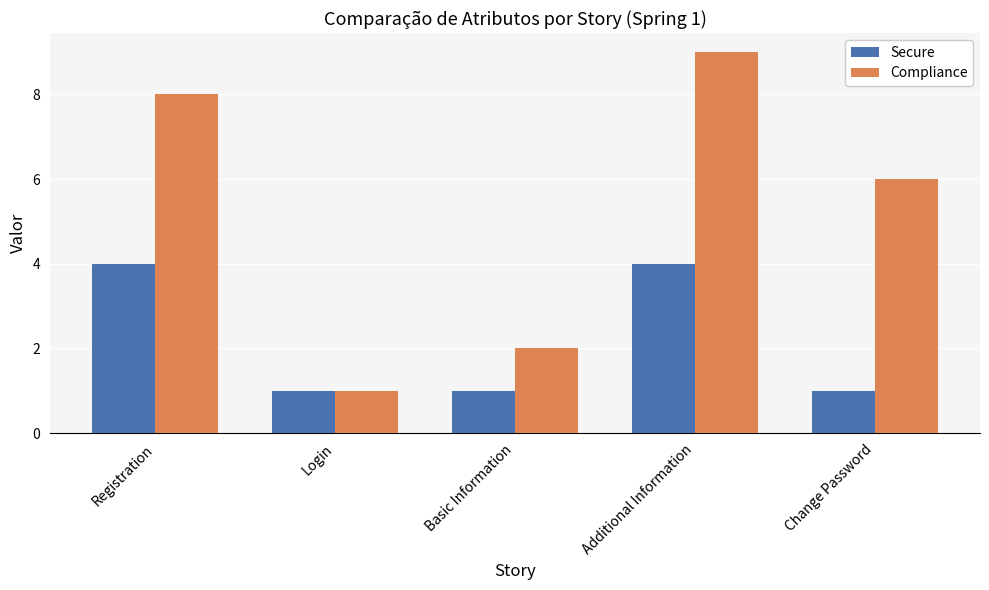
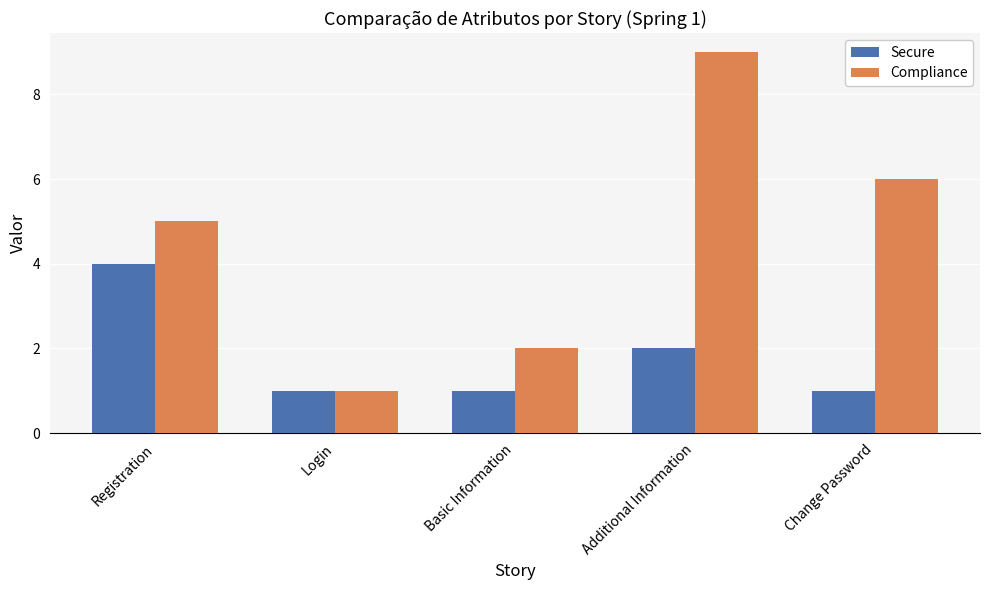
Compliance, Registration: 8 -> 5
Secure, Additional Information: 4 -> 2
